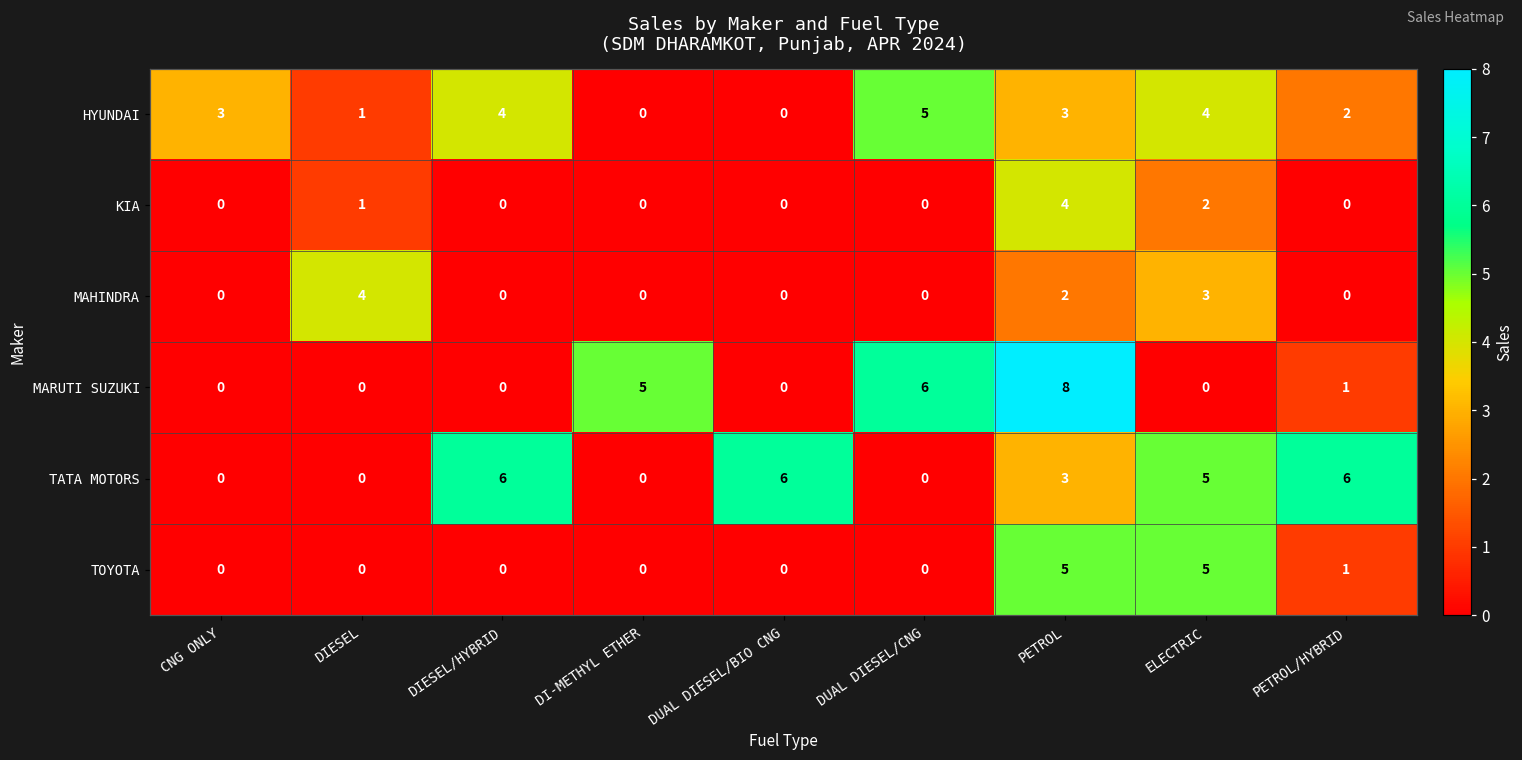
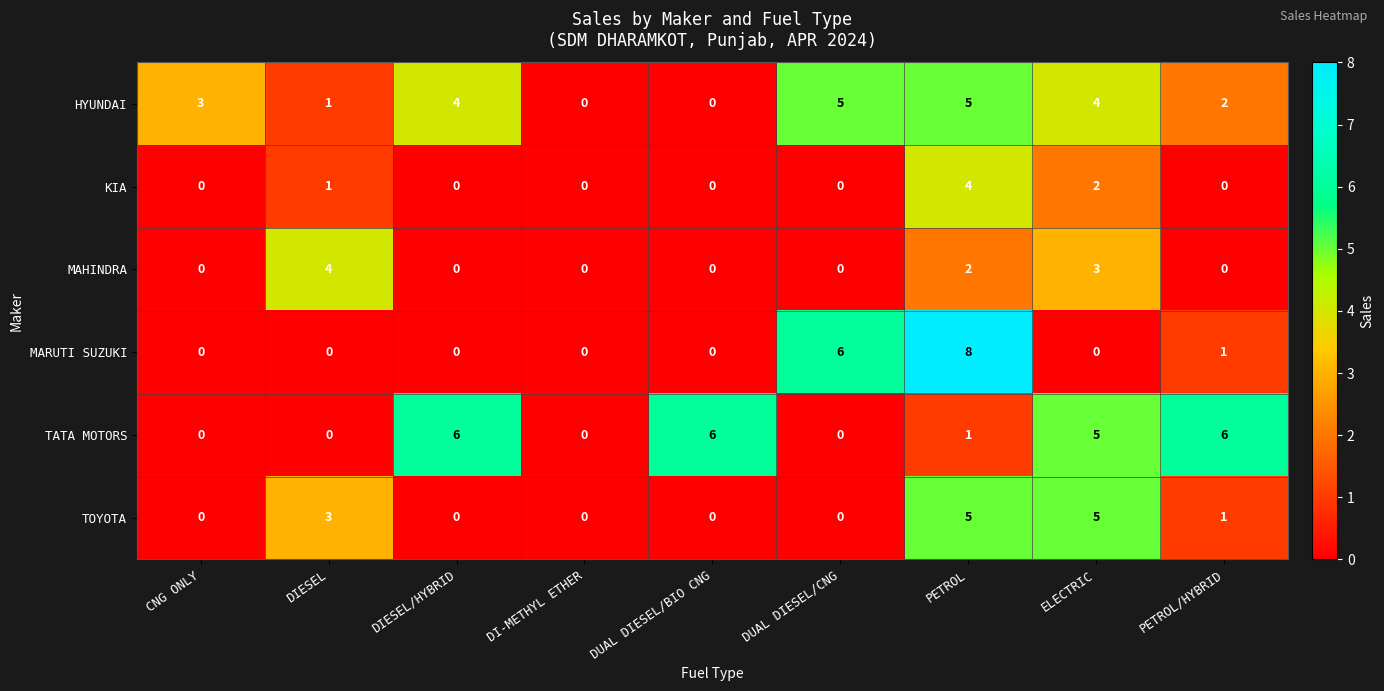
HYUNDAI, PETROL: 3 -> 5
MARUTI SUZUKI, DI-METHYL ETHER: 5 -> 0
TATA MOTORS, PETROL: 3 -> 1
TOYOTA, DIESEL: 0 -> 3
